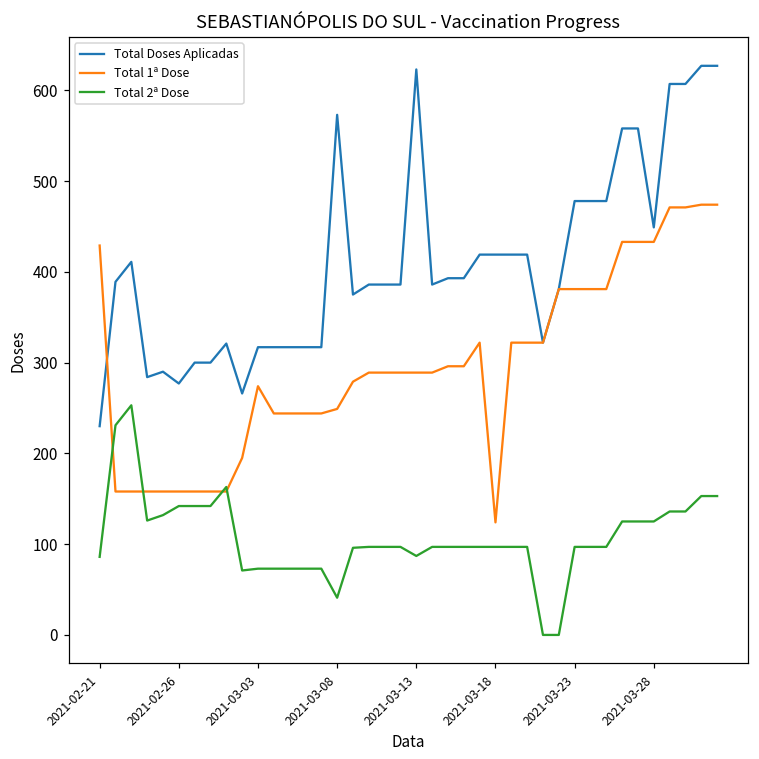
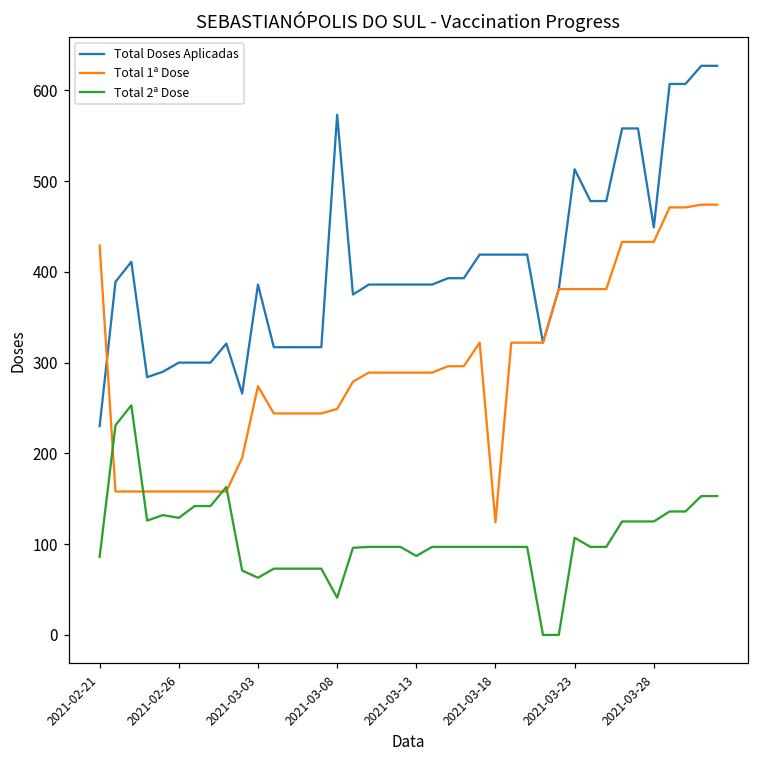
Total Doses Aplicadas, 2021-02-26: 280 -> 300
Total 2ª Dose, 2021-02-26: 140 -> 130
Total Doses Aplicadas, 2021-03-03: 320 -> 390
Total 2ª Dose, 2021-03-03: 70 -> 60
Total Doses Aplicadas, 2021-03-13: 620 -> 390
Total Doses Aplicadas, 2021-03-23: 480 -> 510
Total 2ª Dose, 2021-03-23: 100 -> 110
